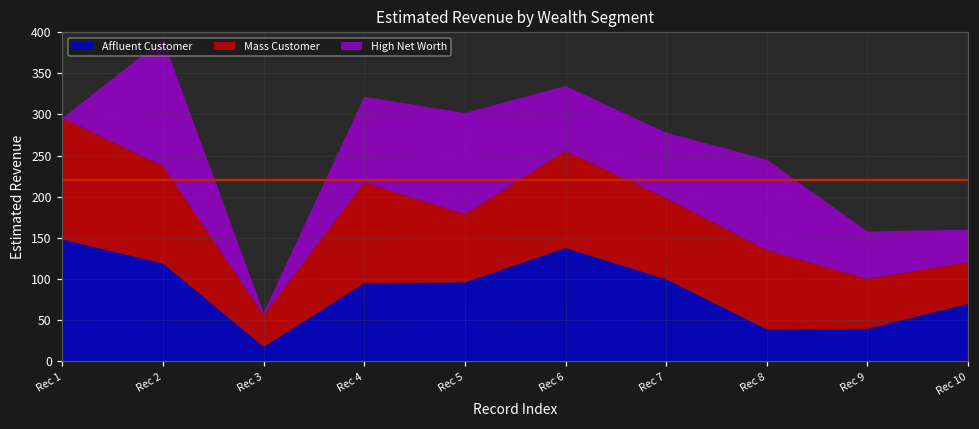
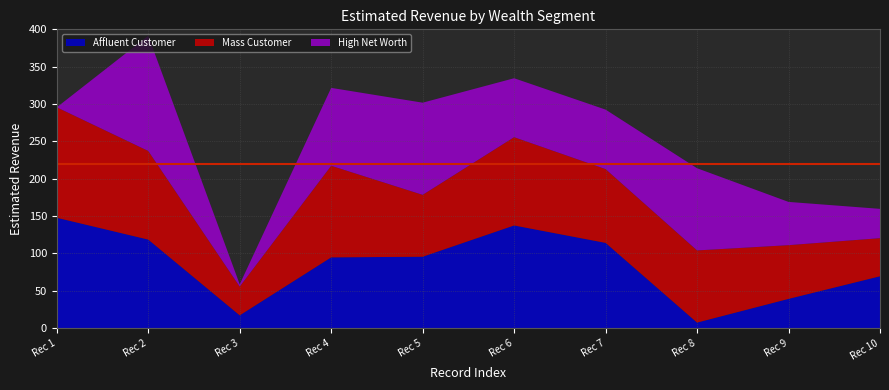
Affluent Customer, Rec 7: 100 -> 110
Affluent Customer, Rec 8: 40 -> 10
Mass Customer, Rec 9: 60 -> 70
